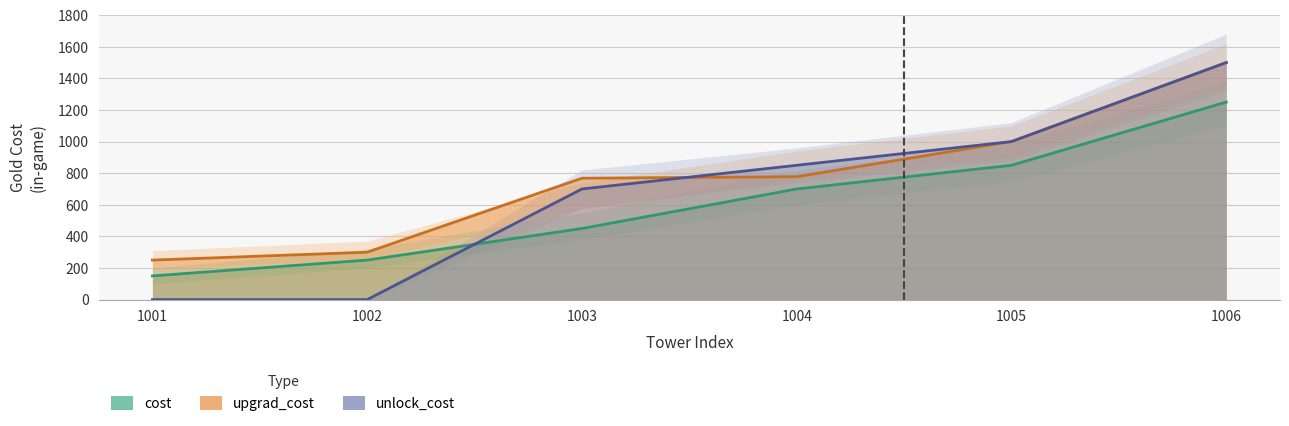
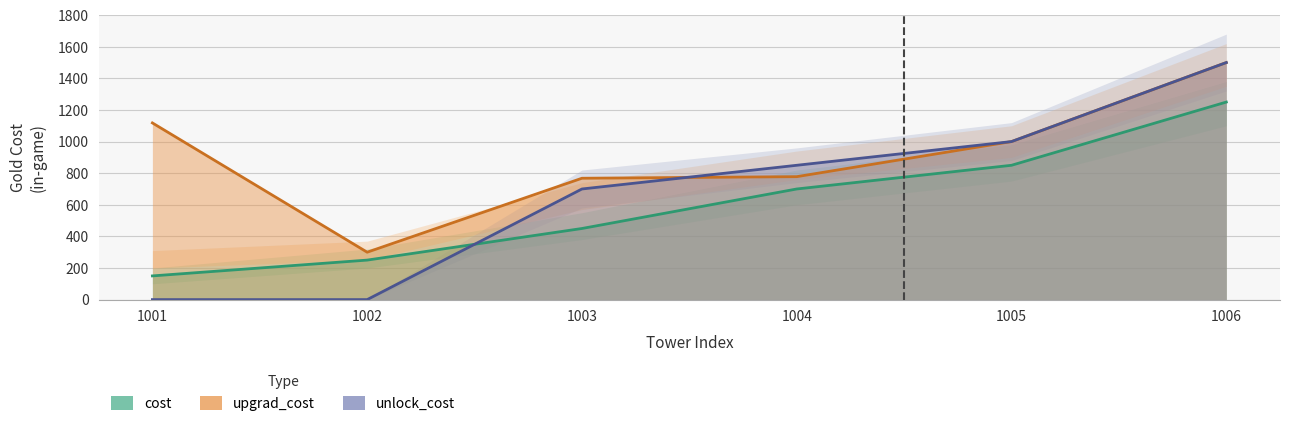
upgrad_cost, 1001: 250 -> 1120
